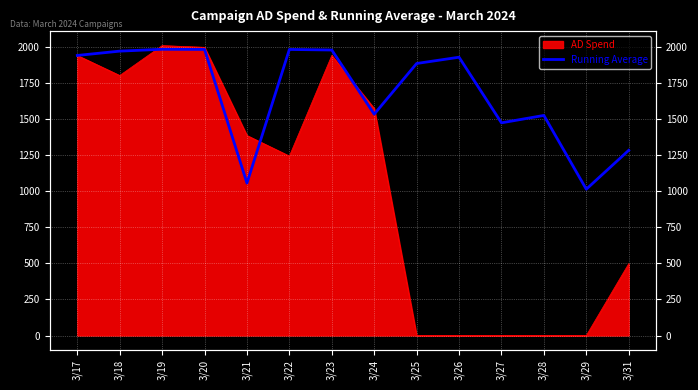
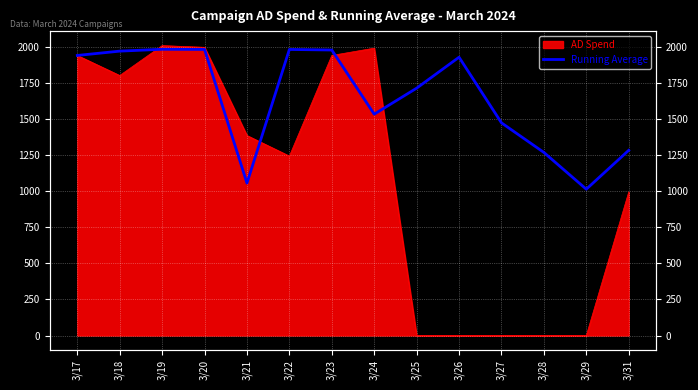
AD Spend, 3/24: 1570 -> 1990
Running Average, 3/25: 1890 -> 1710
Running Average, 3/28: 1530 -> 1270
AD Spend, 3/31: 500 -> 1000
